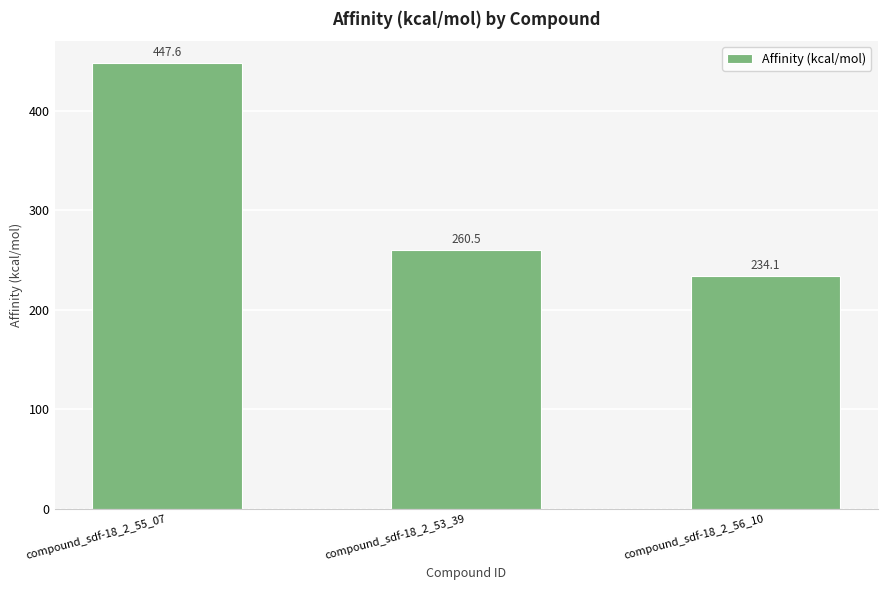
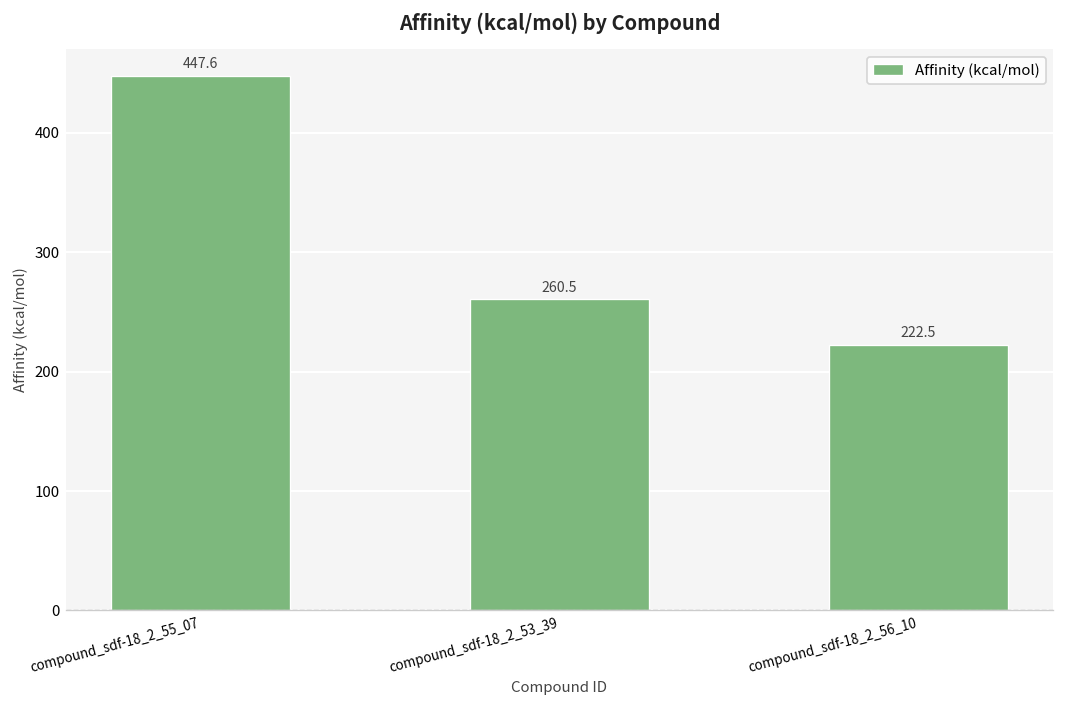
compound_sdf-18_2_56_10: 234.1 -> 222.5
